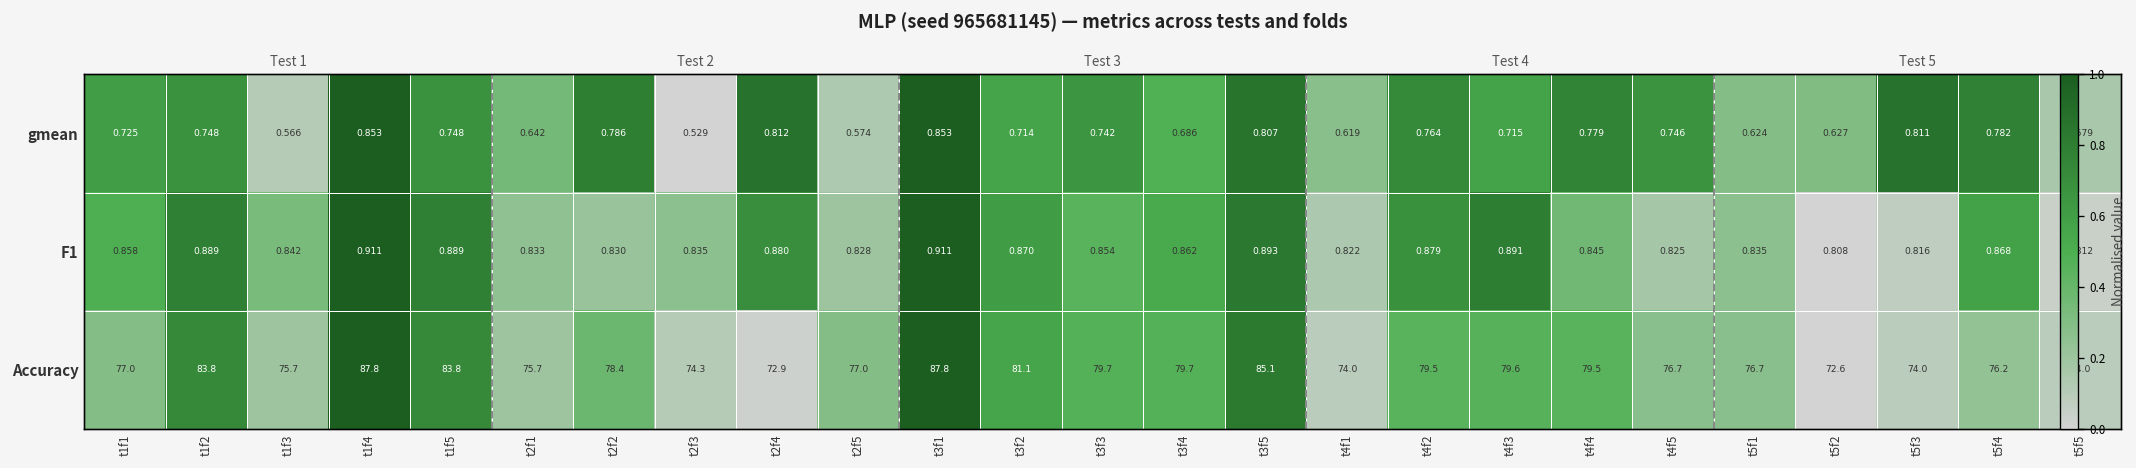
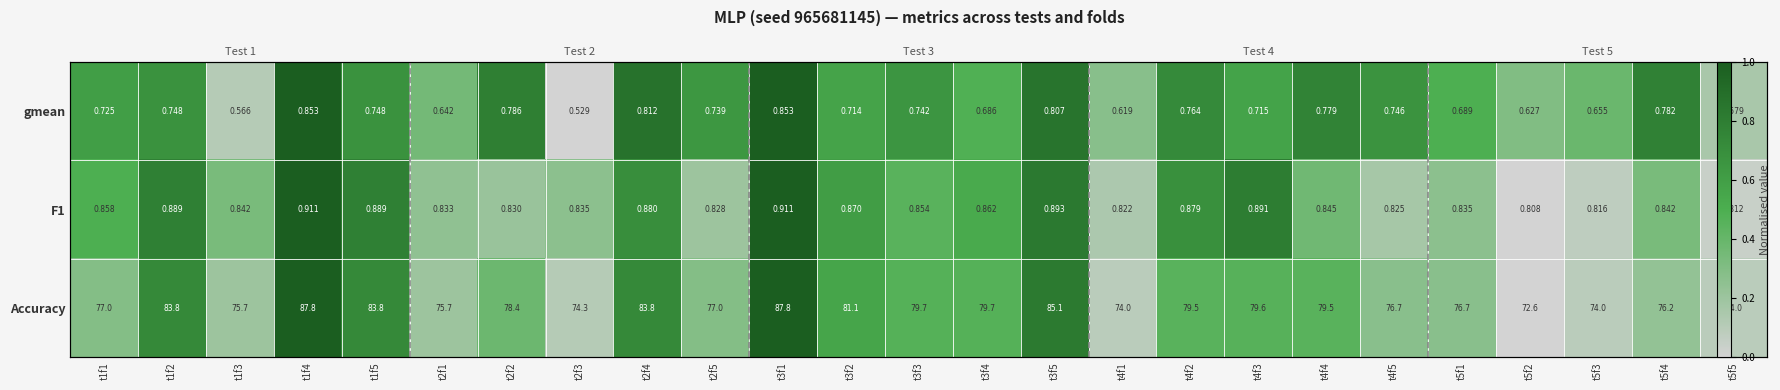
gmean, t2f5: 0.574 -> 0.739
gmean, t5f1: 0.624 -> 0.689
gmean, t5f3: 0.811 -> 0.655
F1, t5f4: 0.868 -> 0.842
Accuracy, t2f4: 72.9 -> 83.8
